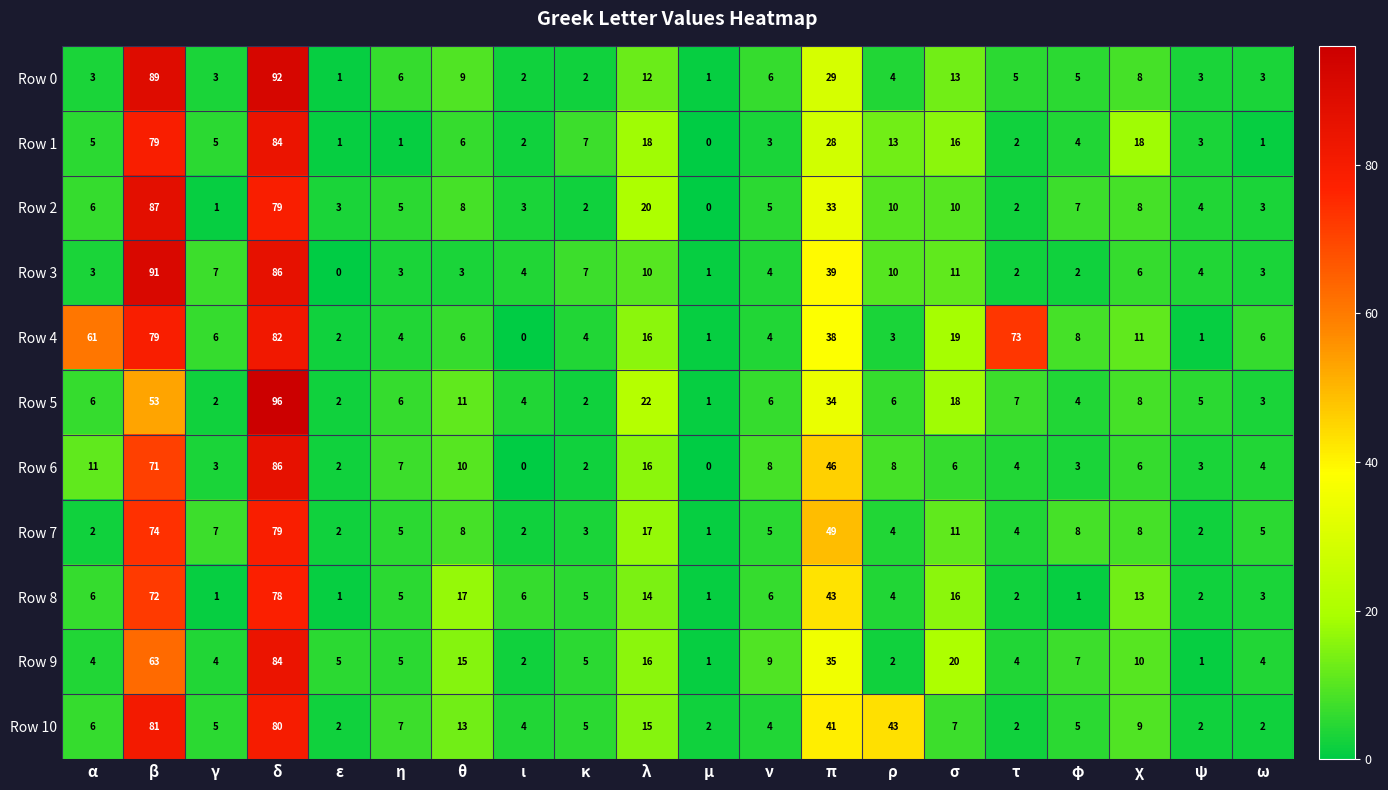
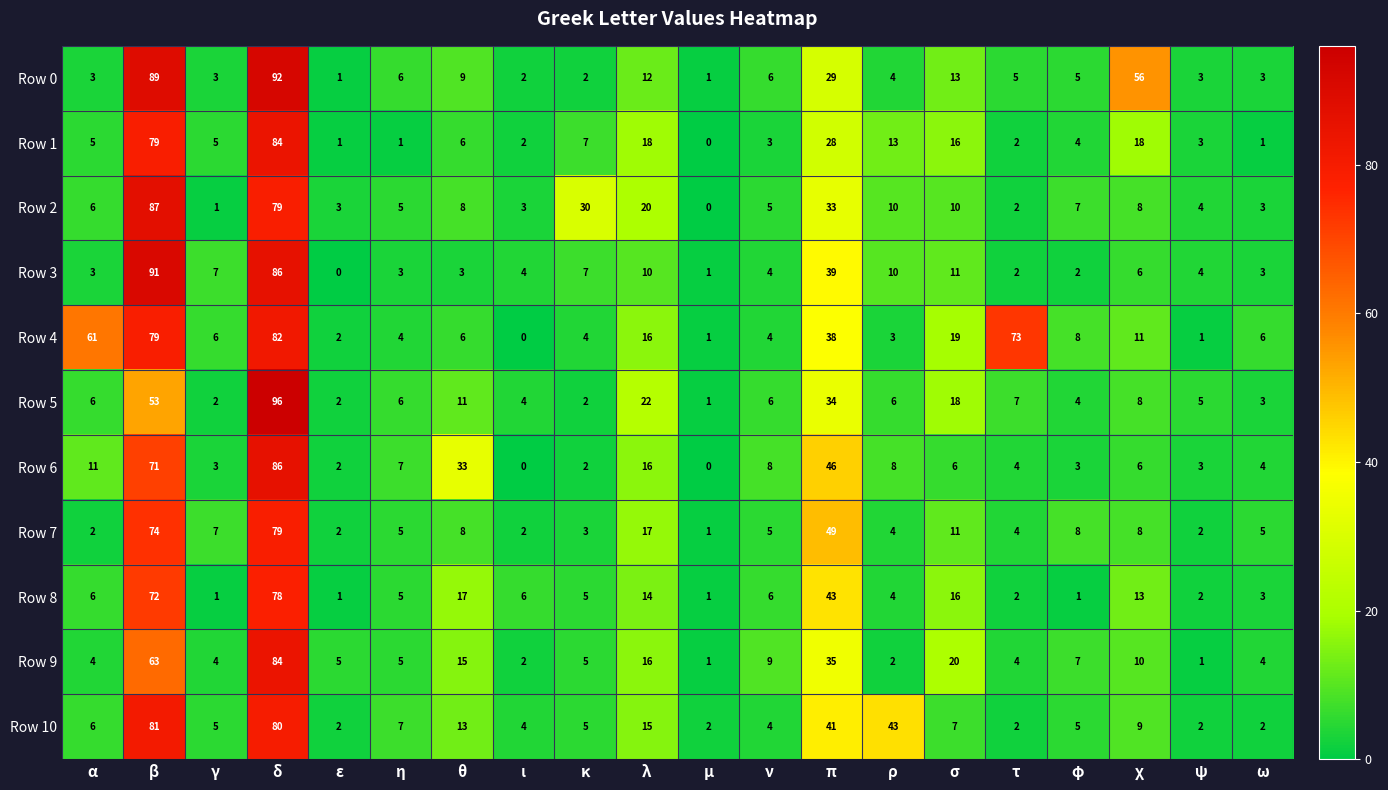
Row 0, χ: 8 -> 56
Row 2, κ: 2 -> 30
Row 6, θ: 10 -> 33
